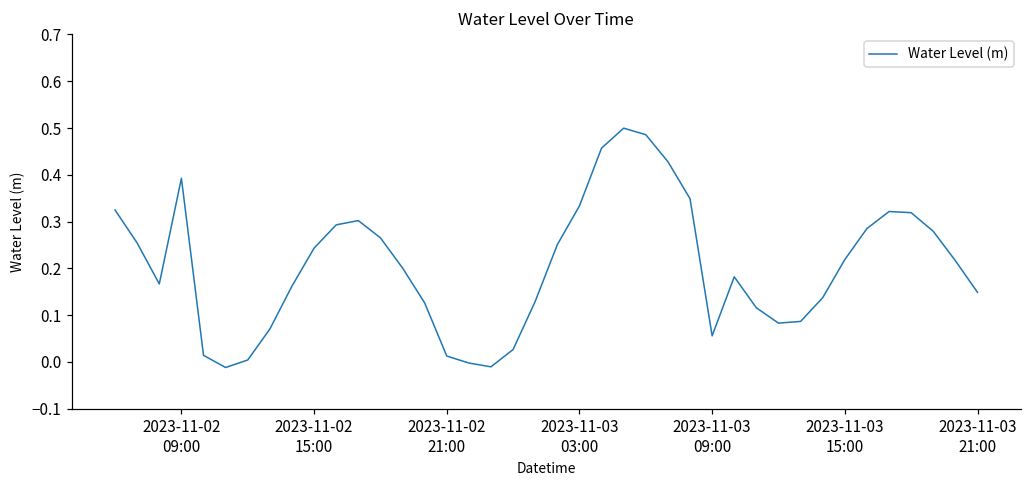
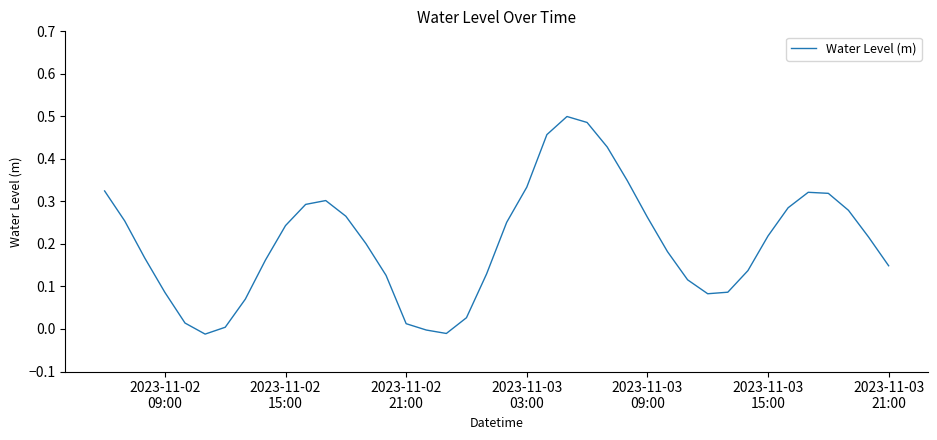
2023-11-02 09:00: 0.39 -> 0.09
2023-11-03 09:00: 0.06 -> 0.26
